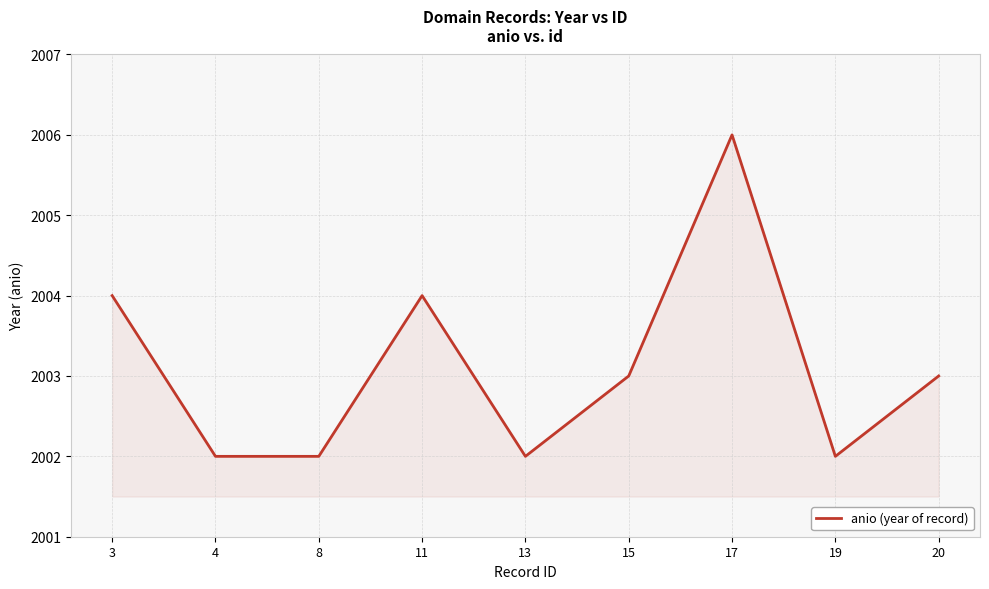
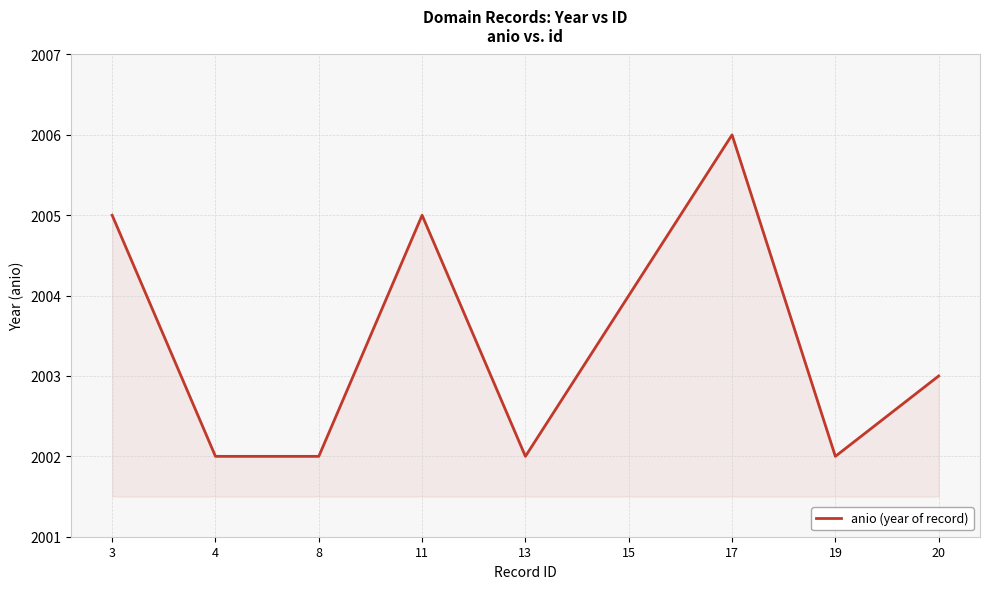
3: 2004 -> 2005
11: 2004 -> 2005
15: 2003 -> 2004
